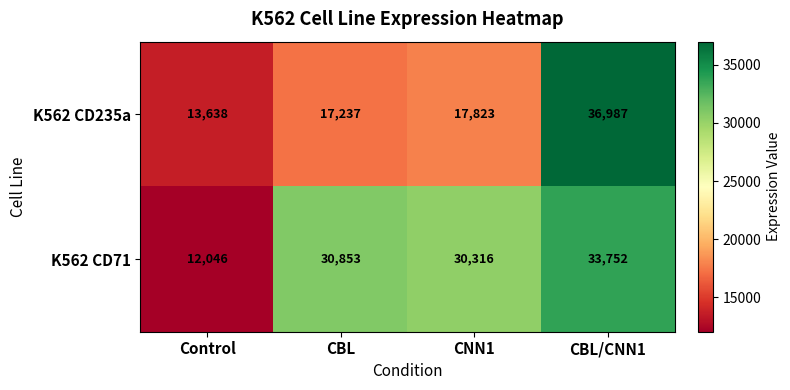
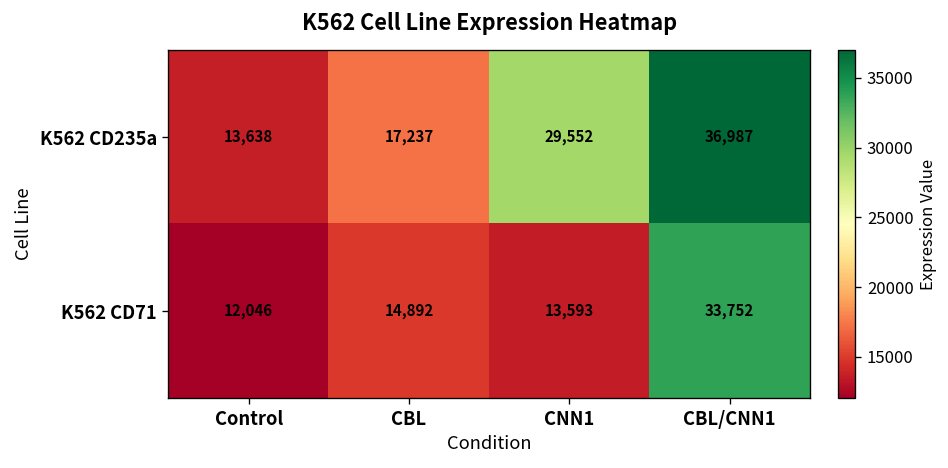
K562 CD235a, CNN1: 17,823 -> 29,552
K562 CD71, CBL: 30,853 -> 14,892
K562 CD71, CNN1: 30,316 -> 13,593
